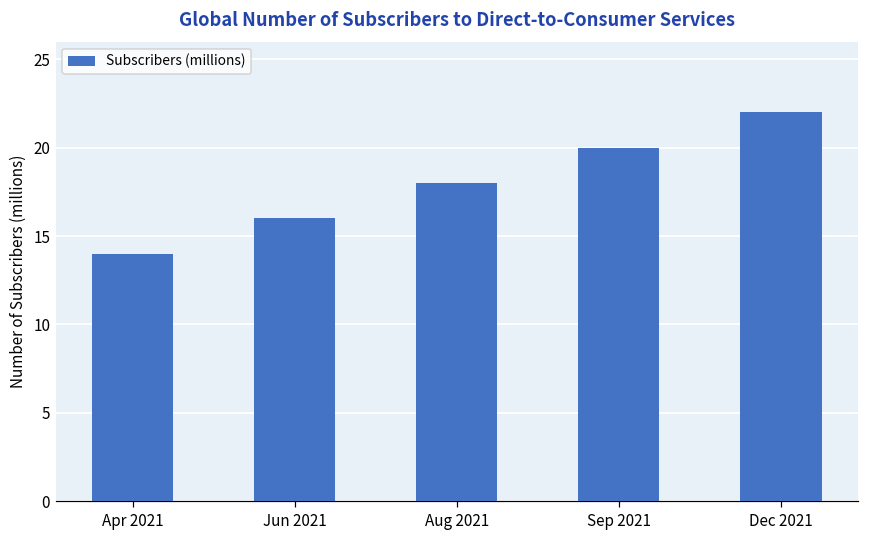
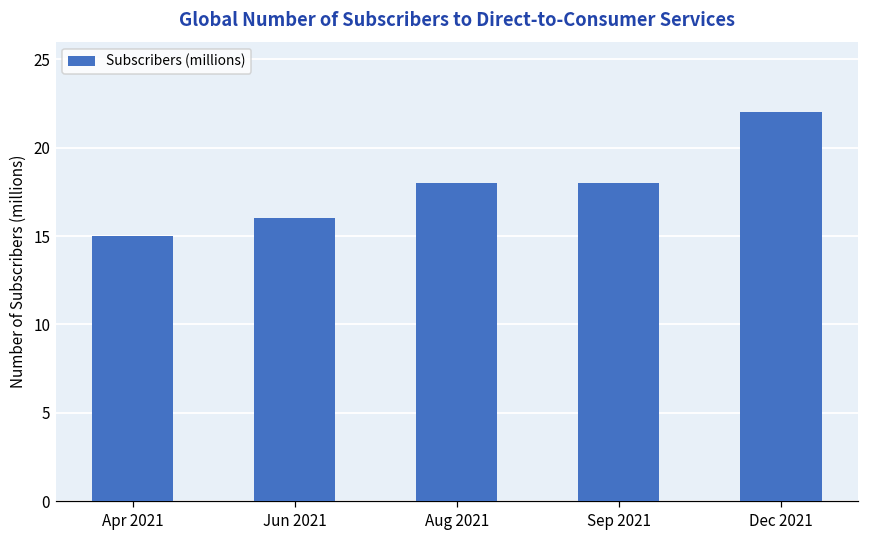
Apr 2021: 14 -> 15
Sep 2021: 20 -> 18
